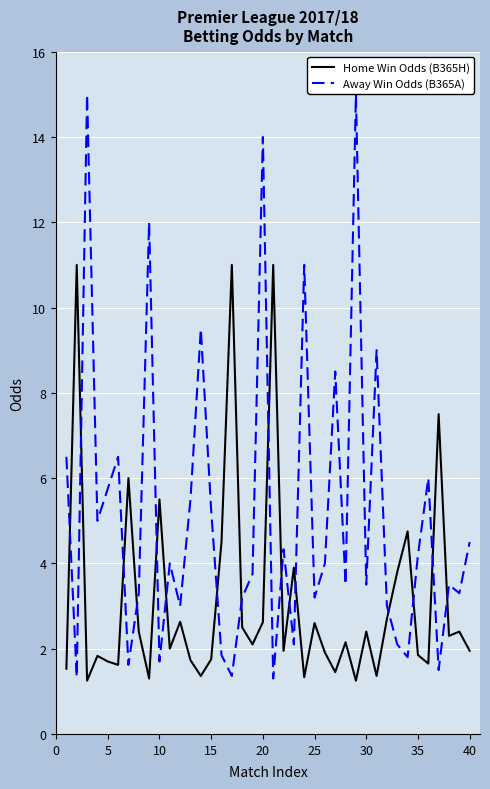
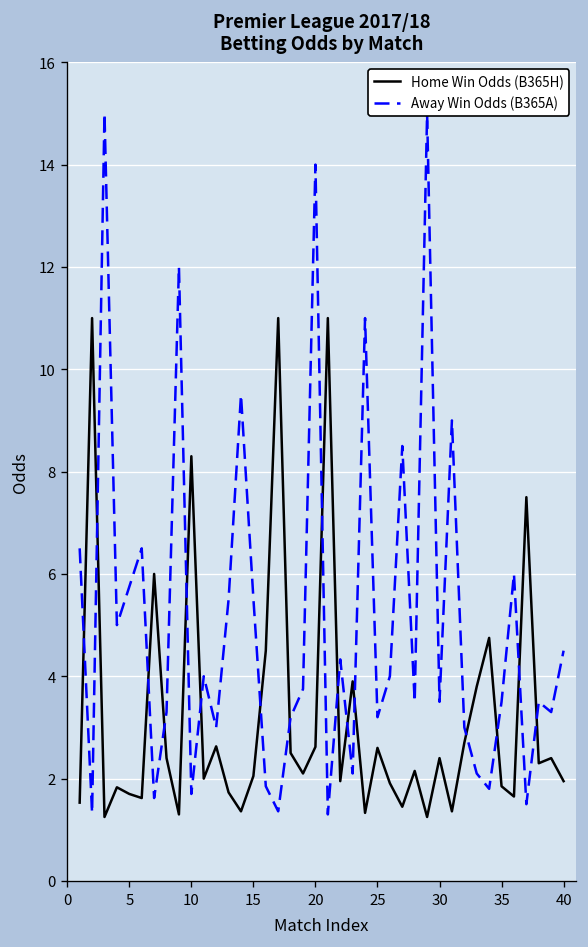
Home Win Odds (B365H), 10: 5.5 -> 8.3
Home Win Odds (B365H), 15: 1.8 -> 2.1
Away Win Odds (B365A), 15: 5.3 -> 5.5
Away Win Odds (B365A), 35: 4.2 -> 3.5
